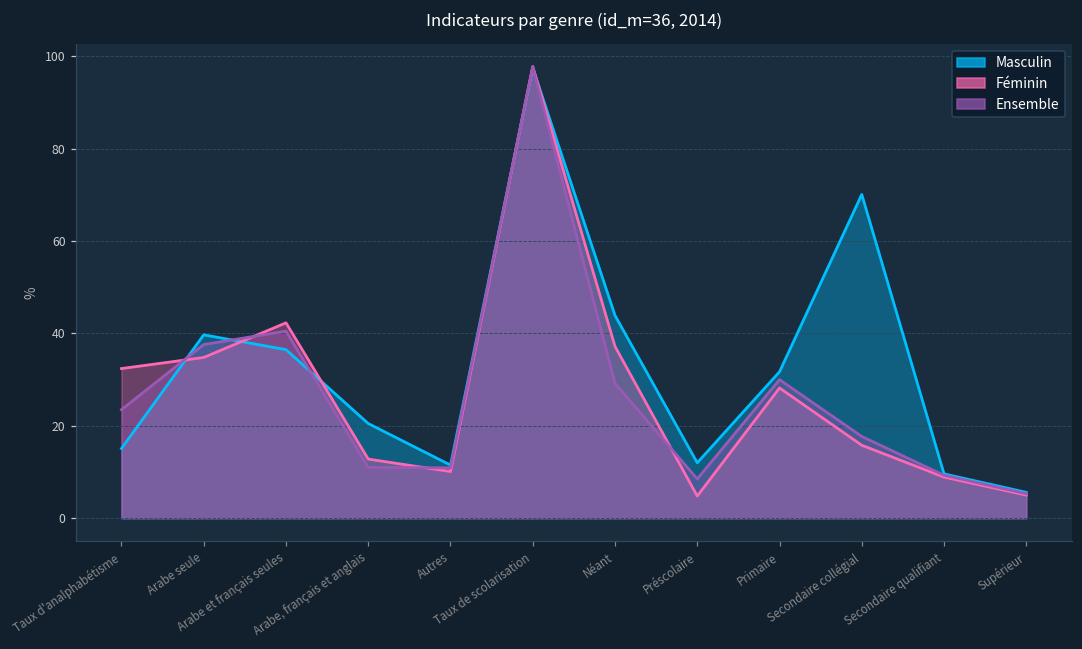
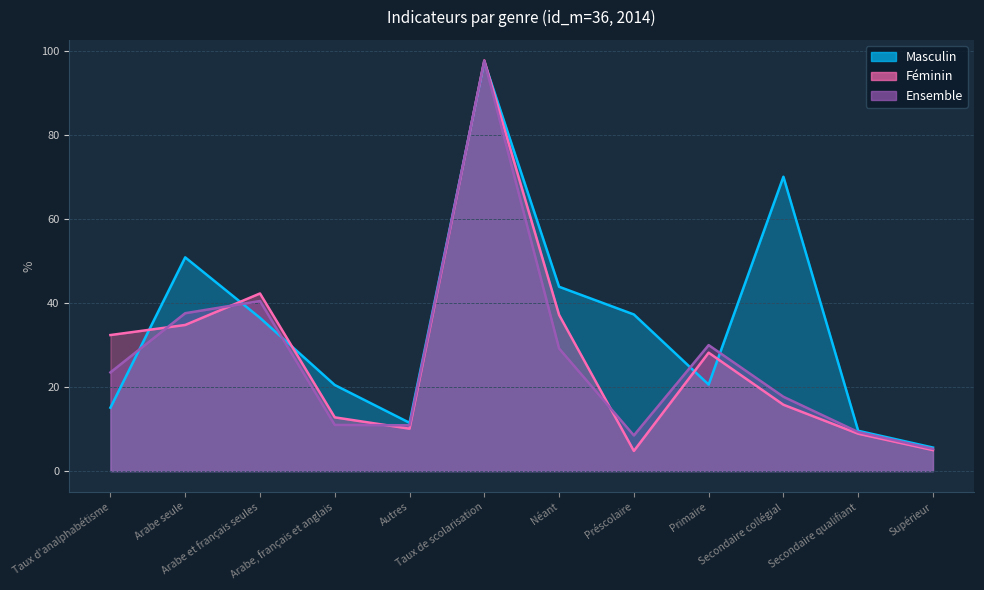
Masculin, Arabe seule: 40 -> 51
Masculin, Préscolaire: 12 -> 37
Masculin, Primaire: 32 -> 21
